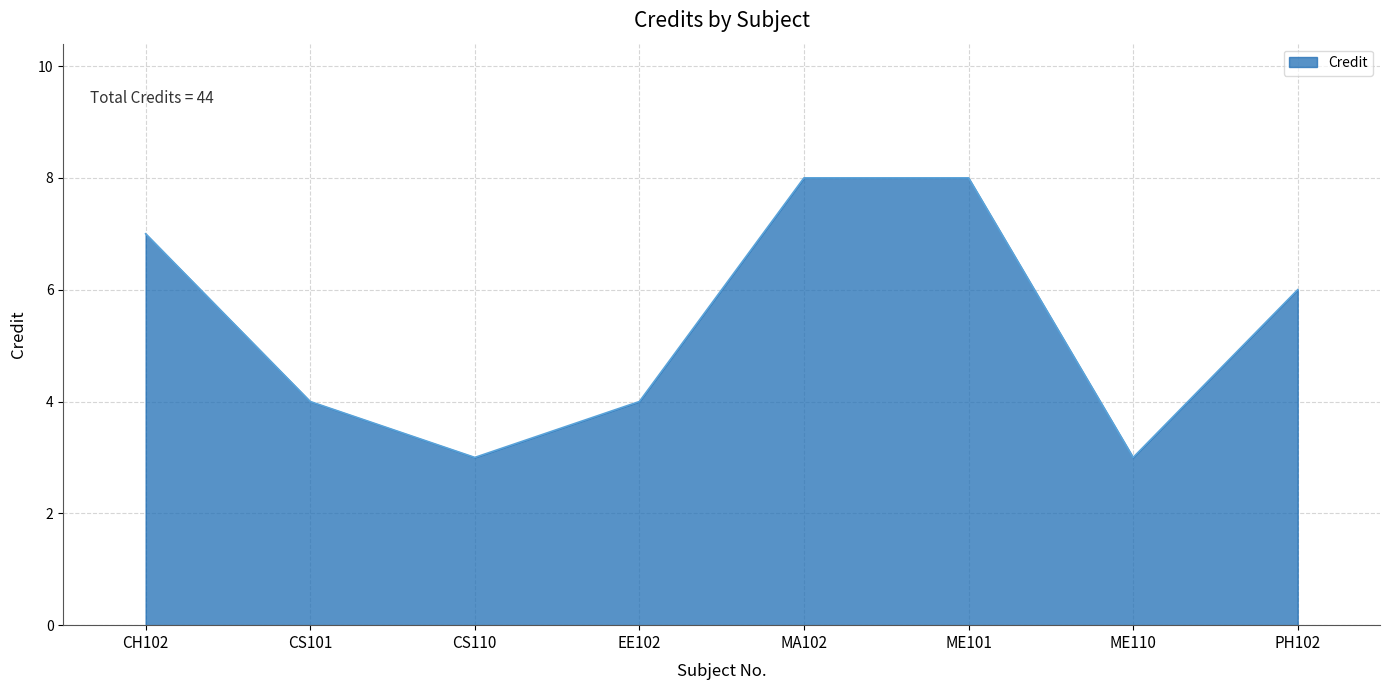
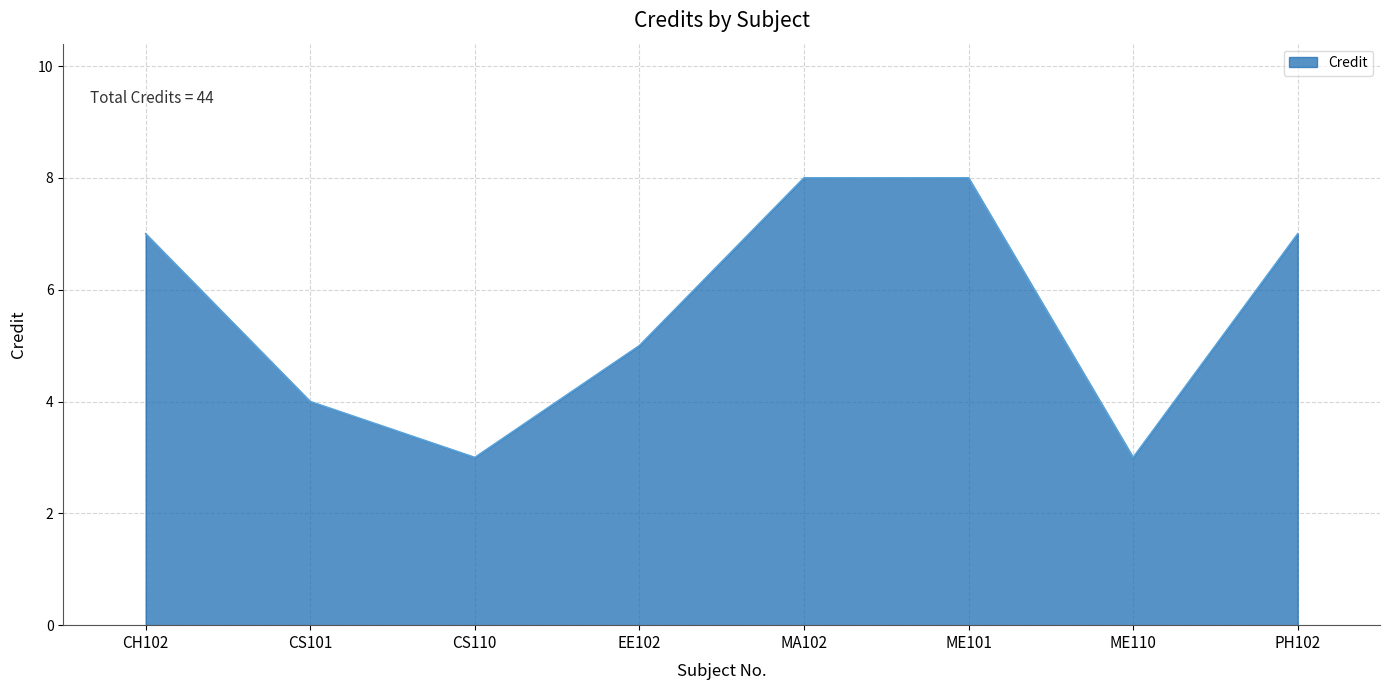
EE102: 4 -> 5
PH102: 6 -> 7
